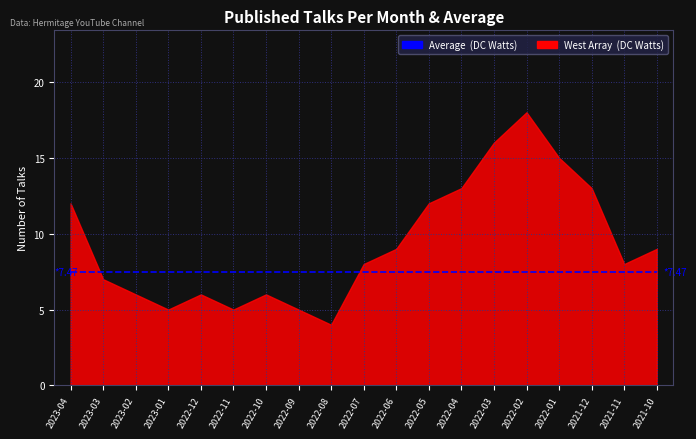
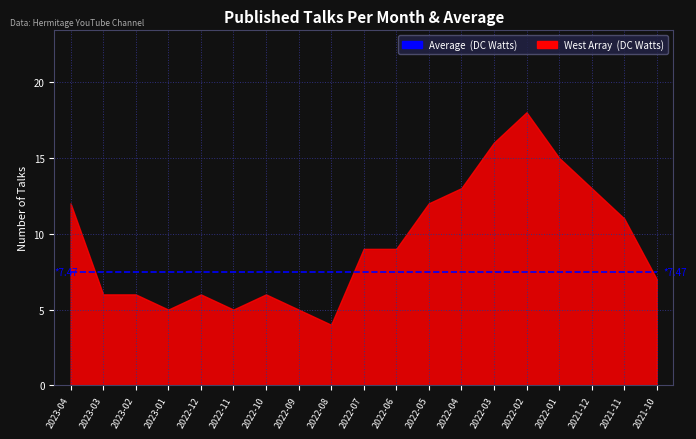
West Array (DC Watts), 2023-03: 7 -> 6
West Array (DC Watts), 2022-07: 8 -> 9
West Array (DC Watts), 2021-11: 8 -> 11
West Array (DC Watts), 2021-10: 9 -> 7
